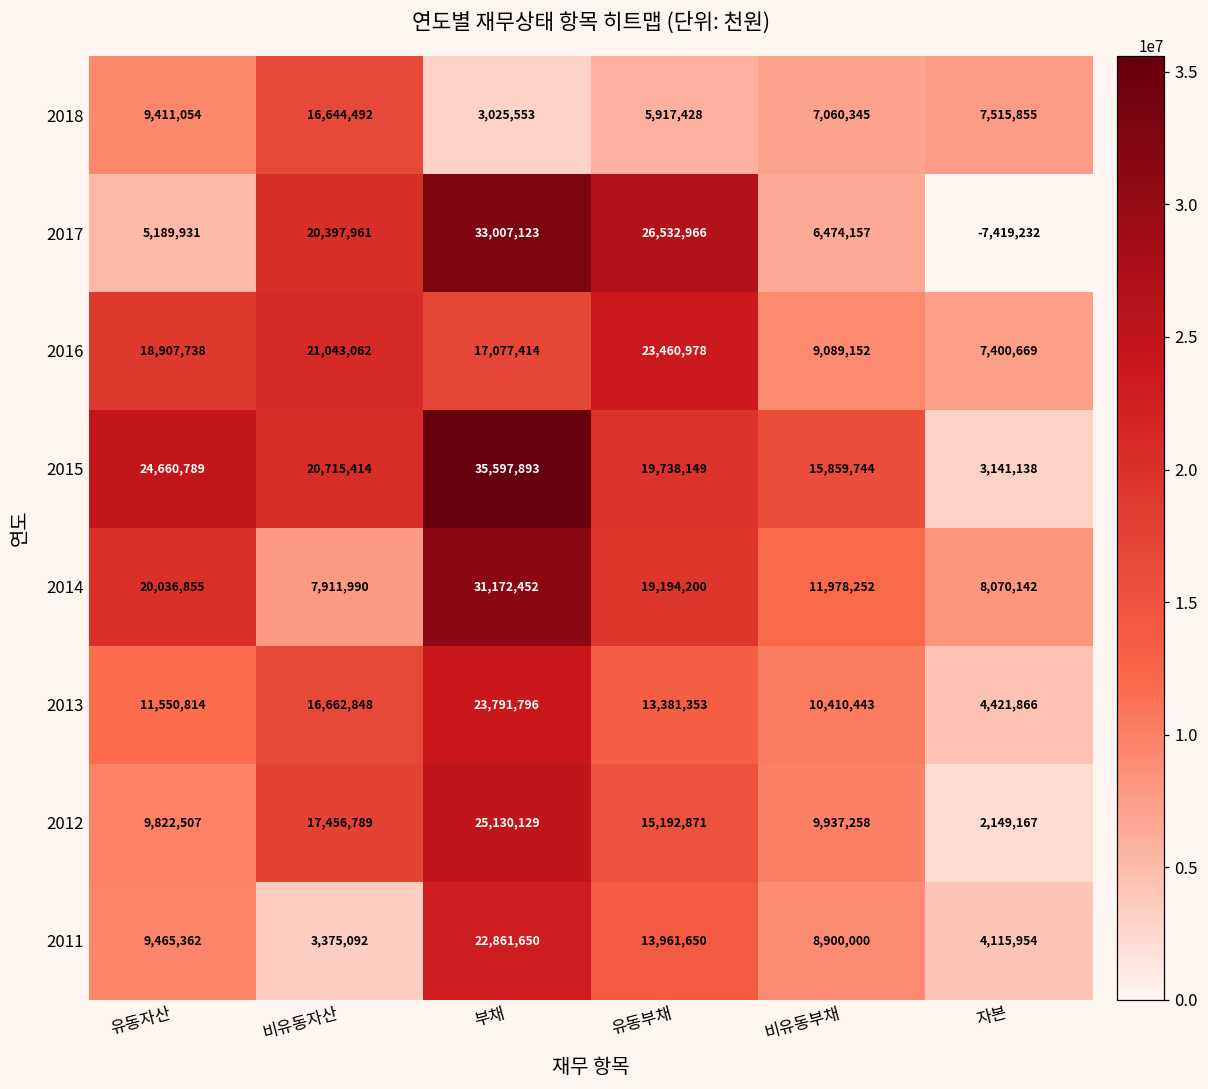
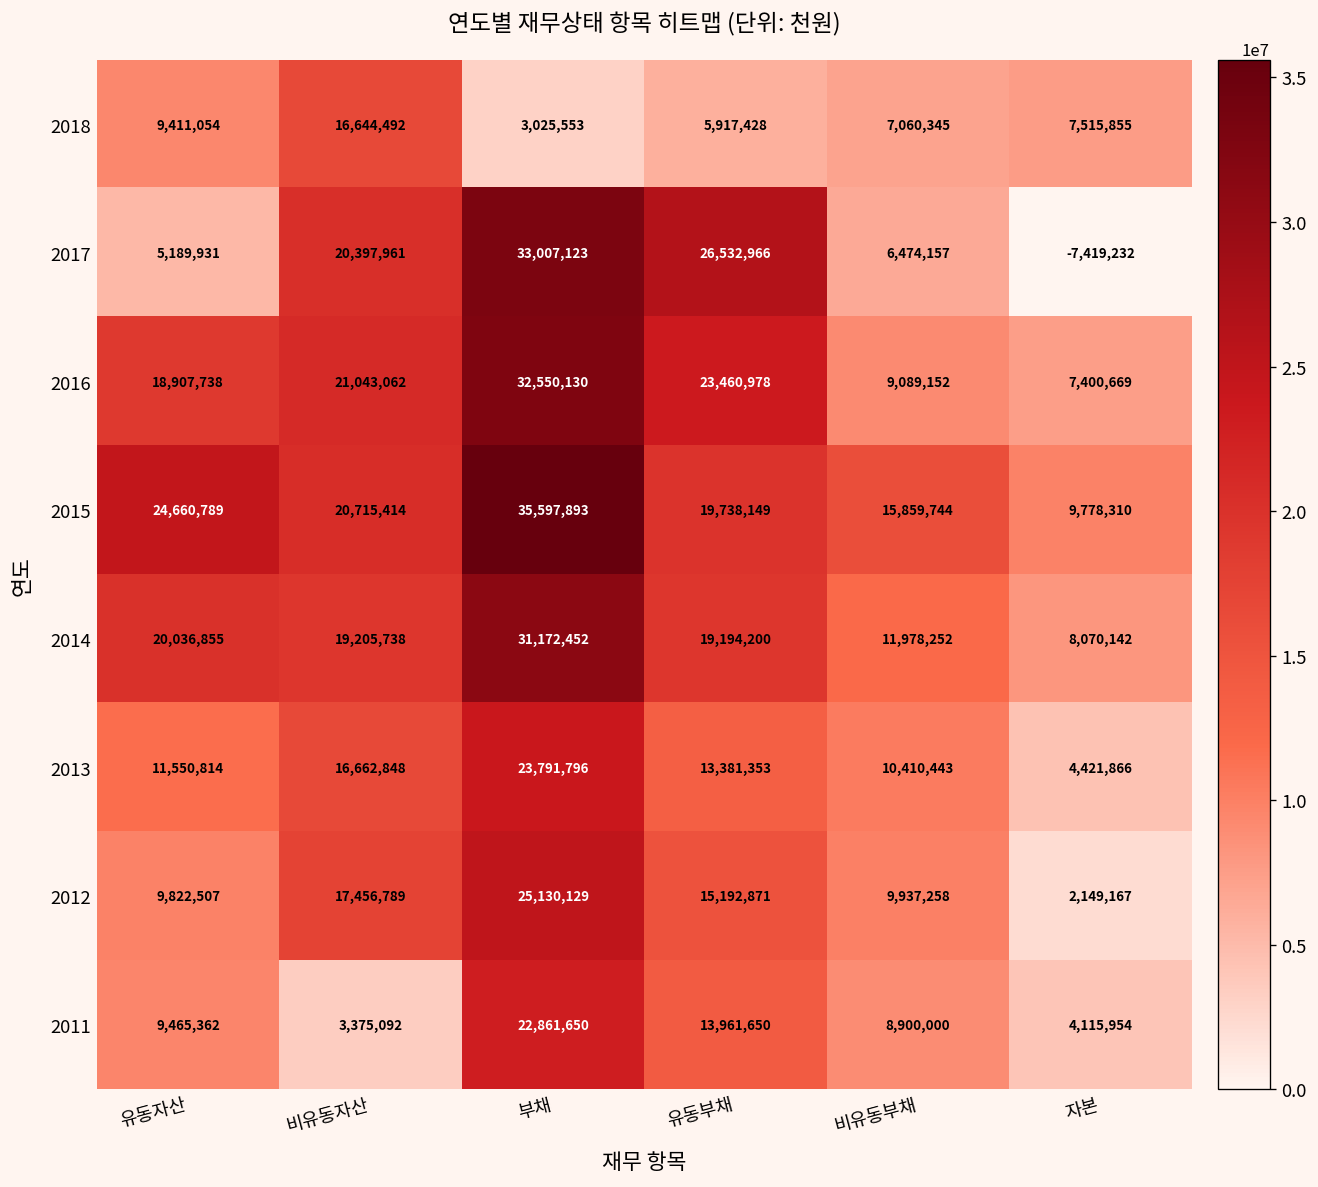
2016, 부채: 17,077,414 -> 32,550,130
2015, 자본: 3,141,138 -> 9,778,310
2014, 비유동자산: 7,911,990 -> 19,205,738
